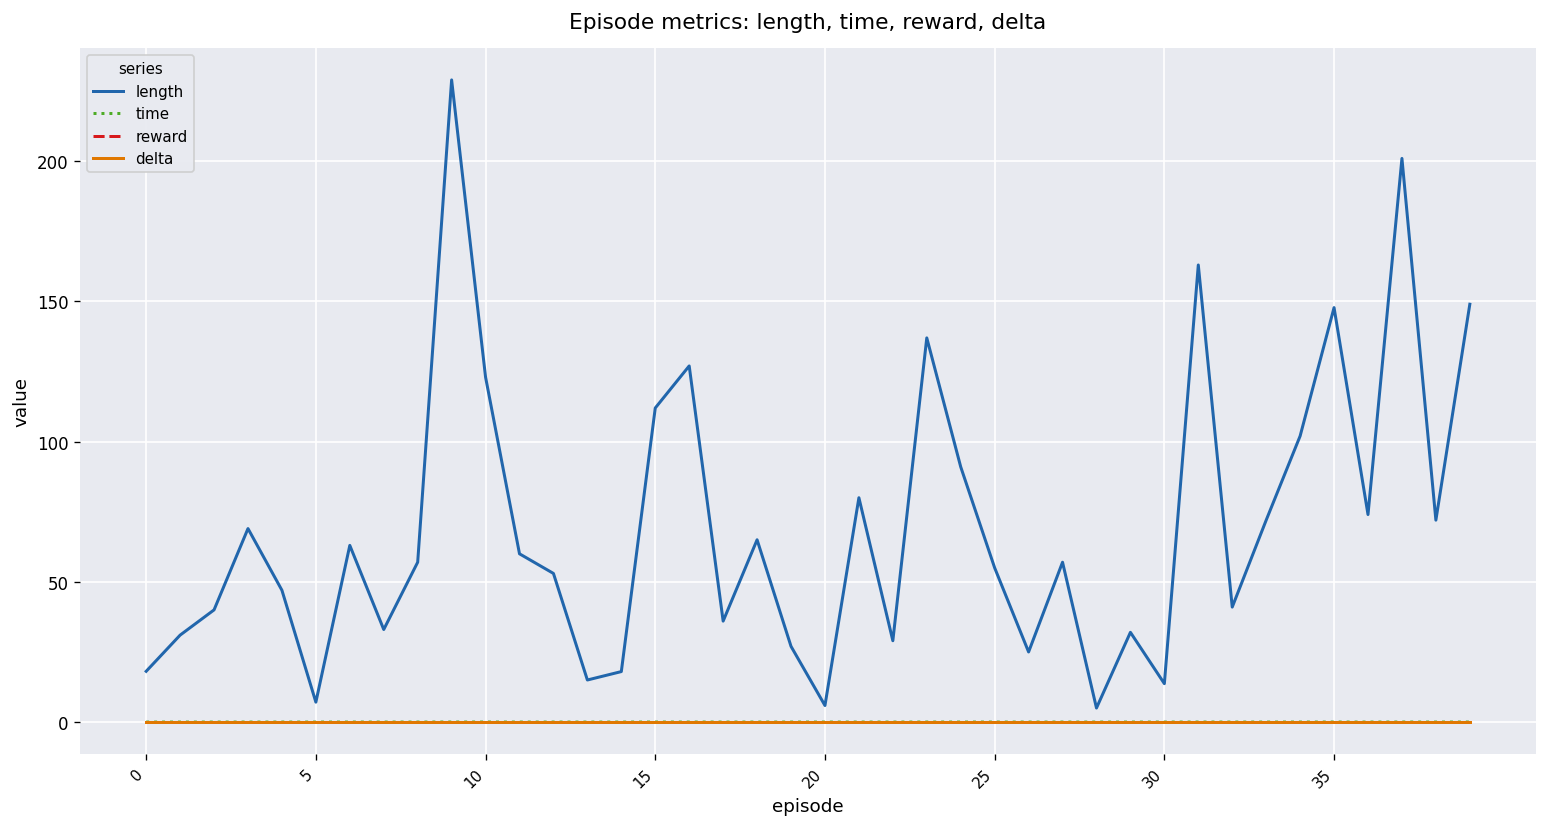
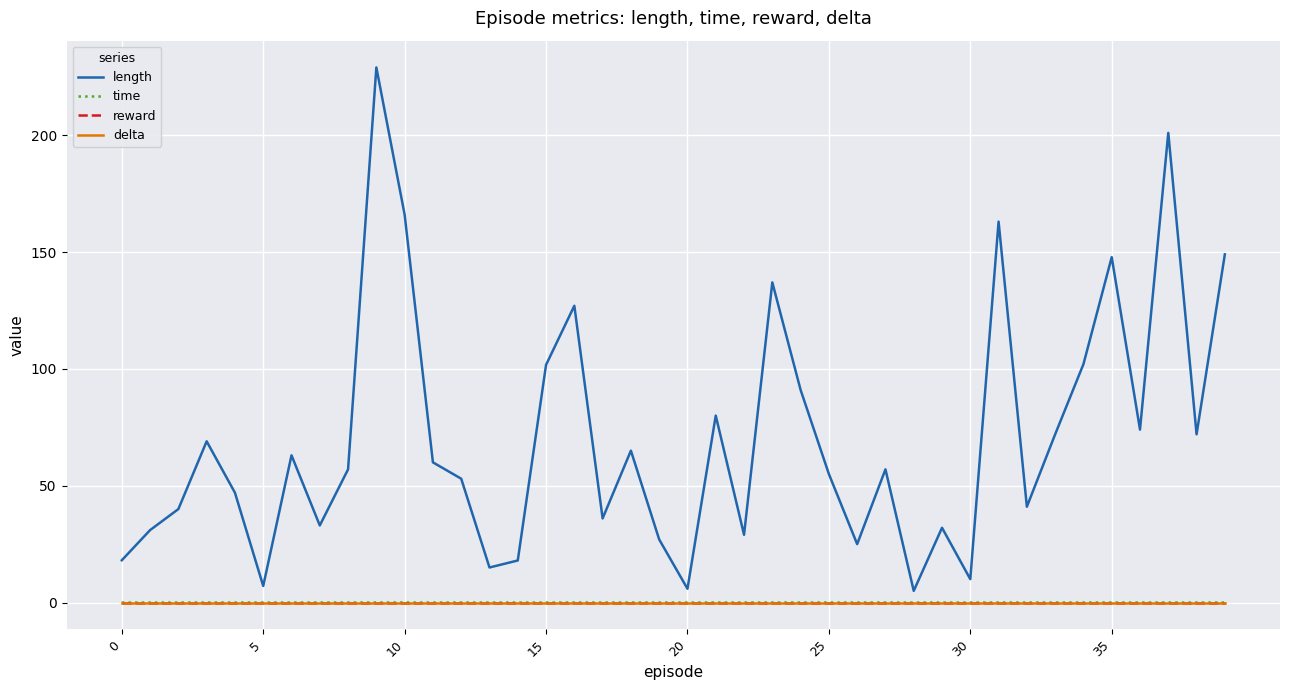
length, 10: 123 -> 166
length, 15: 112 -> 102
length, 30: 14 -> 10
